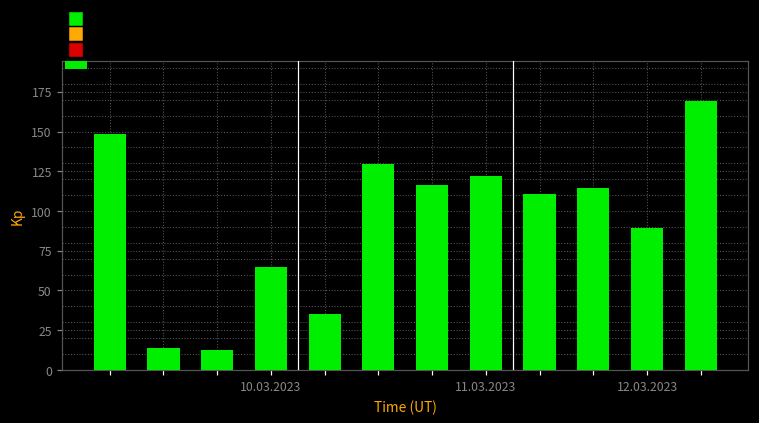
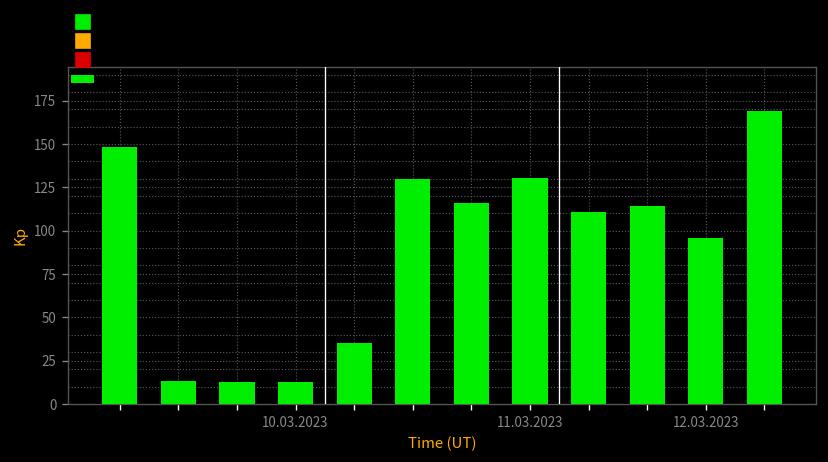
10.03.2023: 65 -> 13
11.03.2023: 122 -> 130
12.03.2023: 89 -> 96
